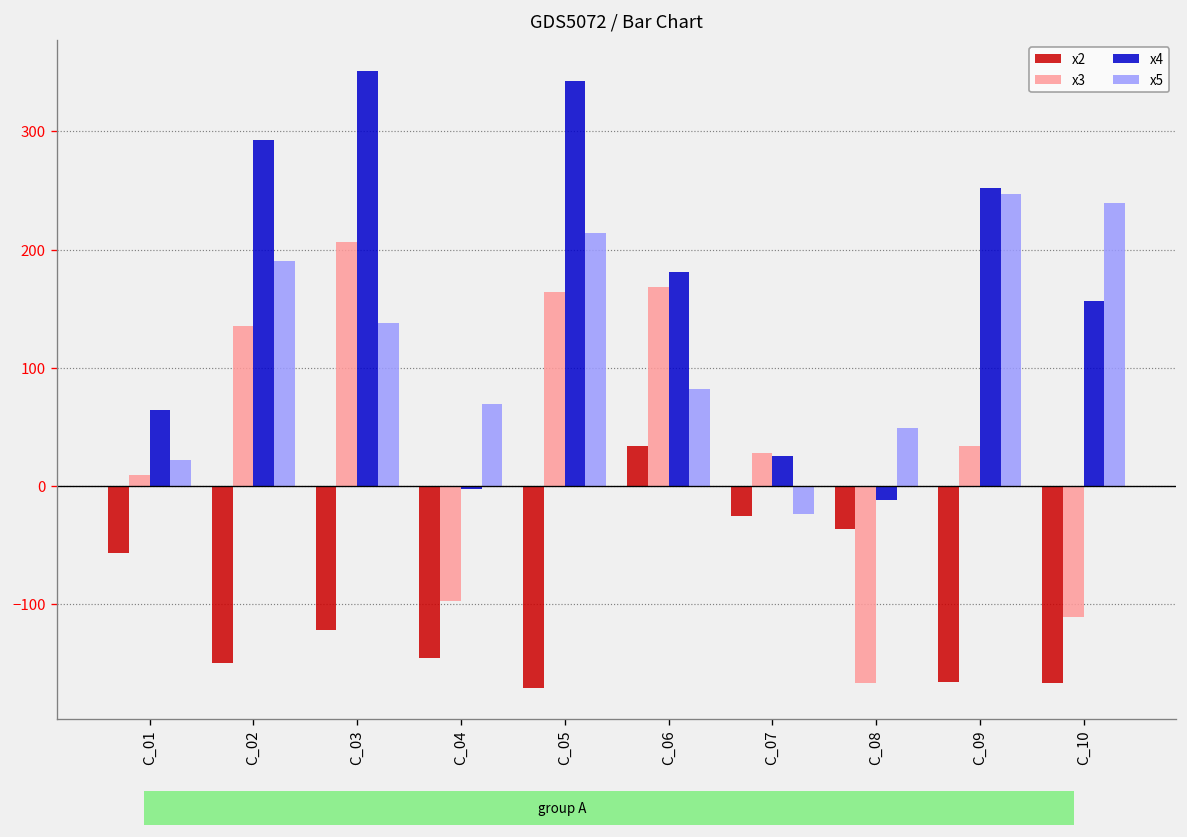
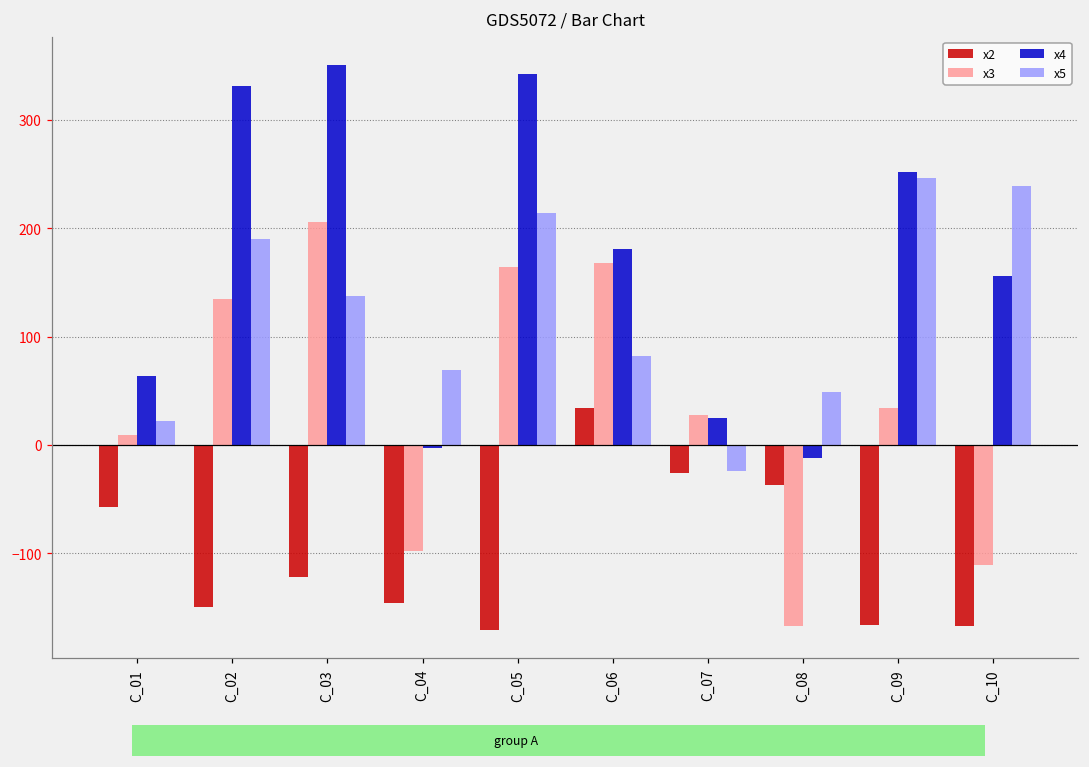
x4, C_02: 290 -> 330
